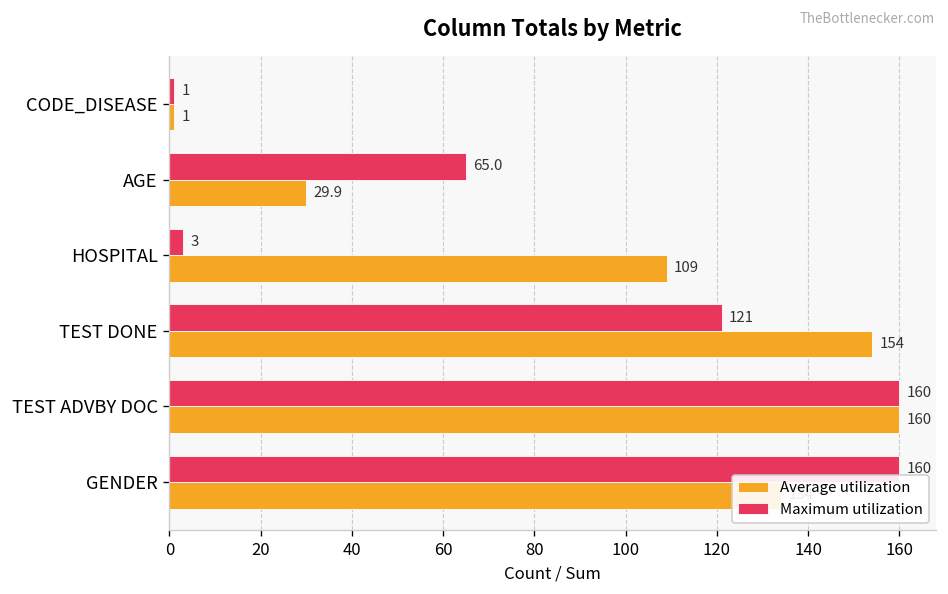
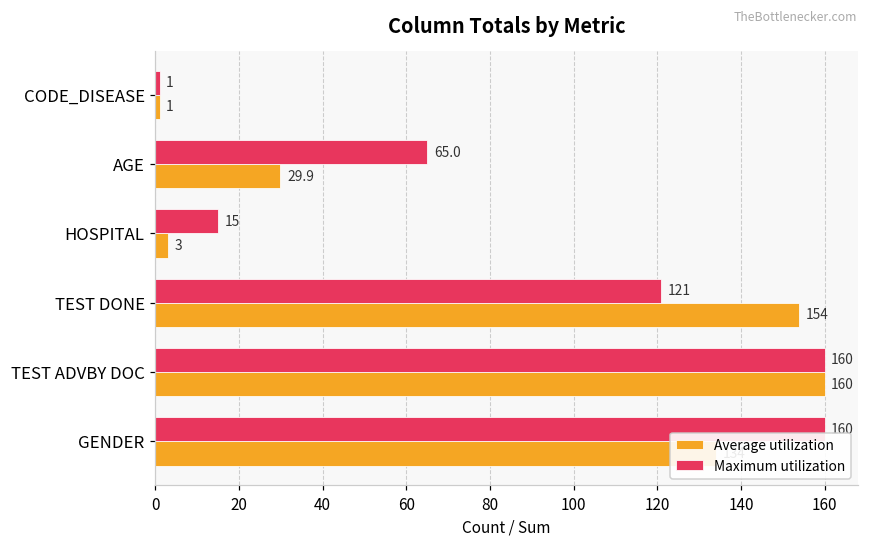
Maximum utilization, HOSPITAL: 3 -> 15
Average utilization, HOSPITAL: 109 -> 3
